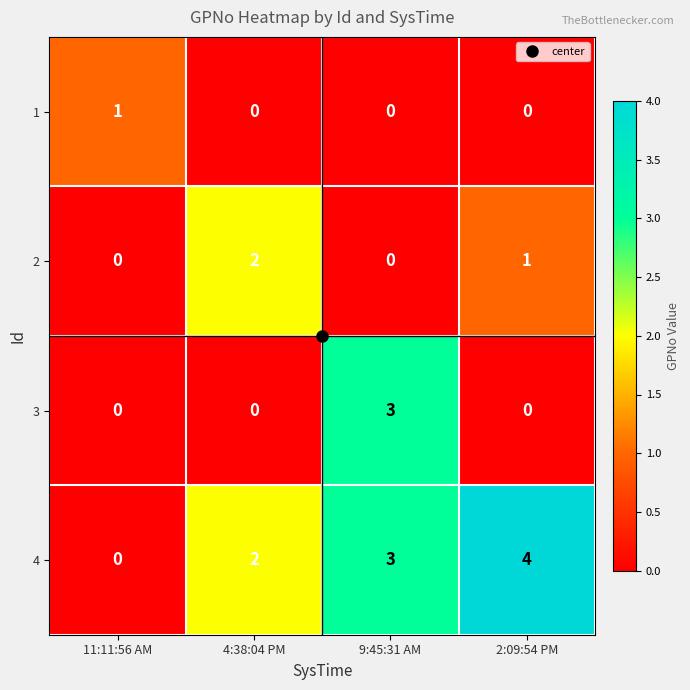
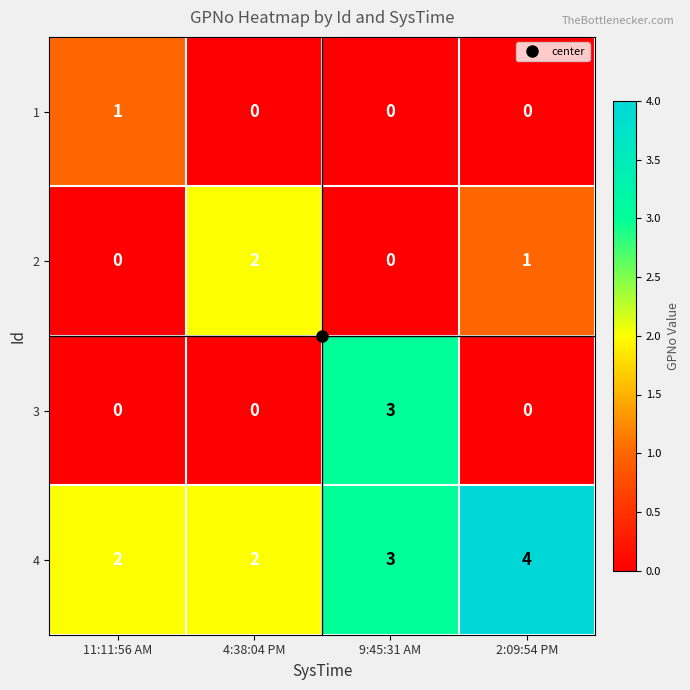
4, 11:11:56 AM: 0 -> 2
